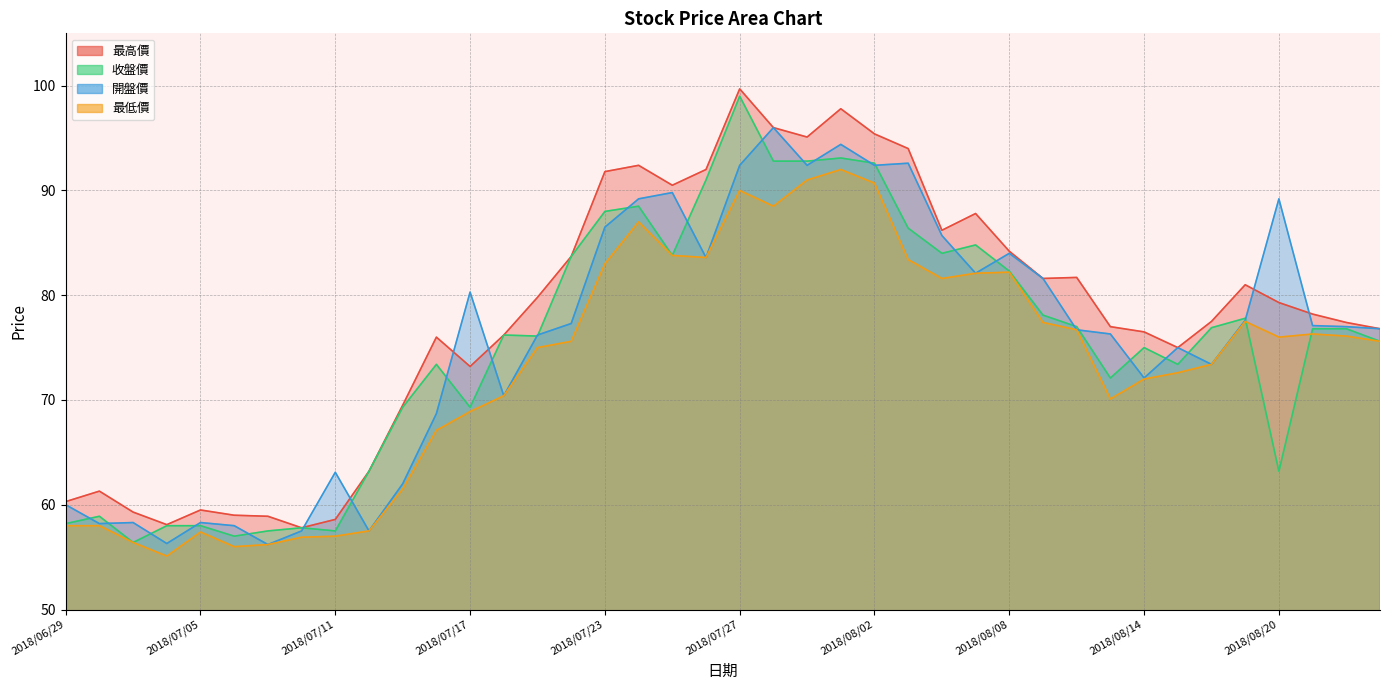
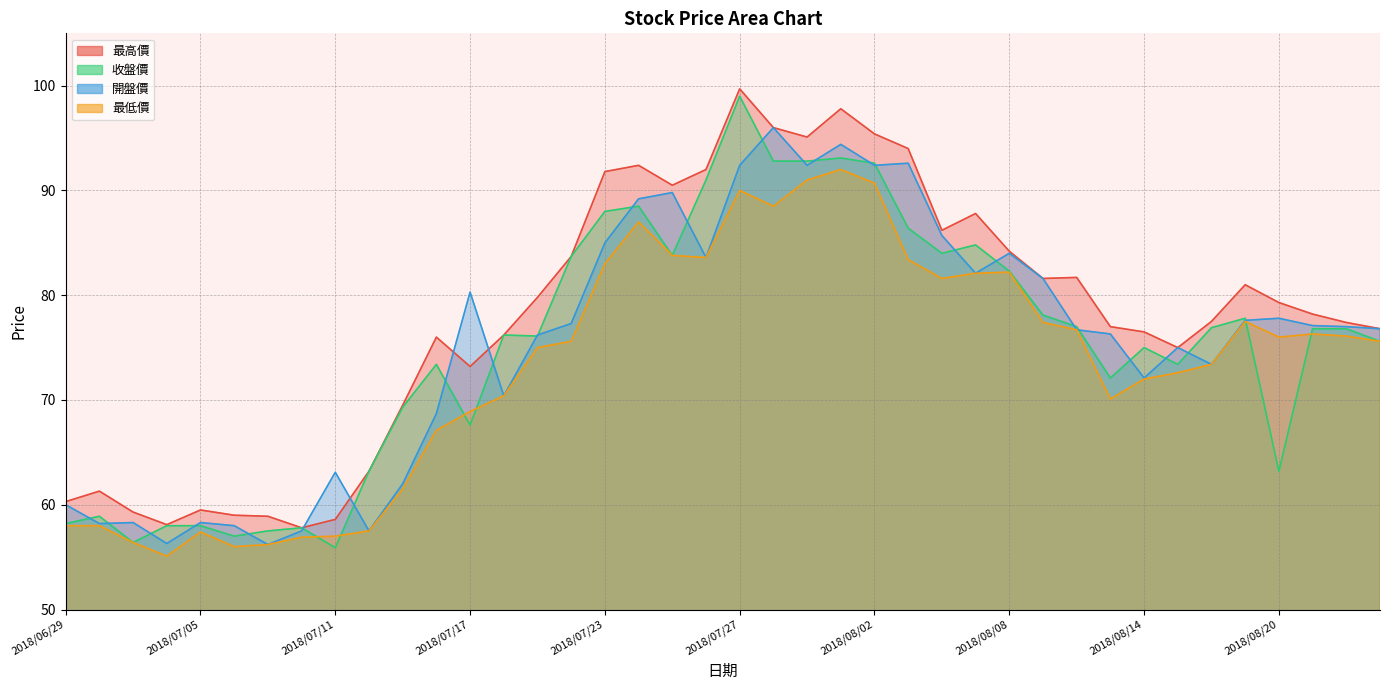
收盤價, 2018/07/11: 57.5 -> 55.9
收盤價, 2018/07/17: 69.3 -> 67.6
開盤價, 2018/07/23: 86.5 -> 85.0
開盤價, 2018/08/20: 89.2 -> 77.8
